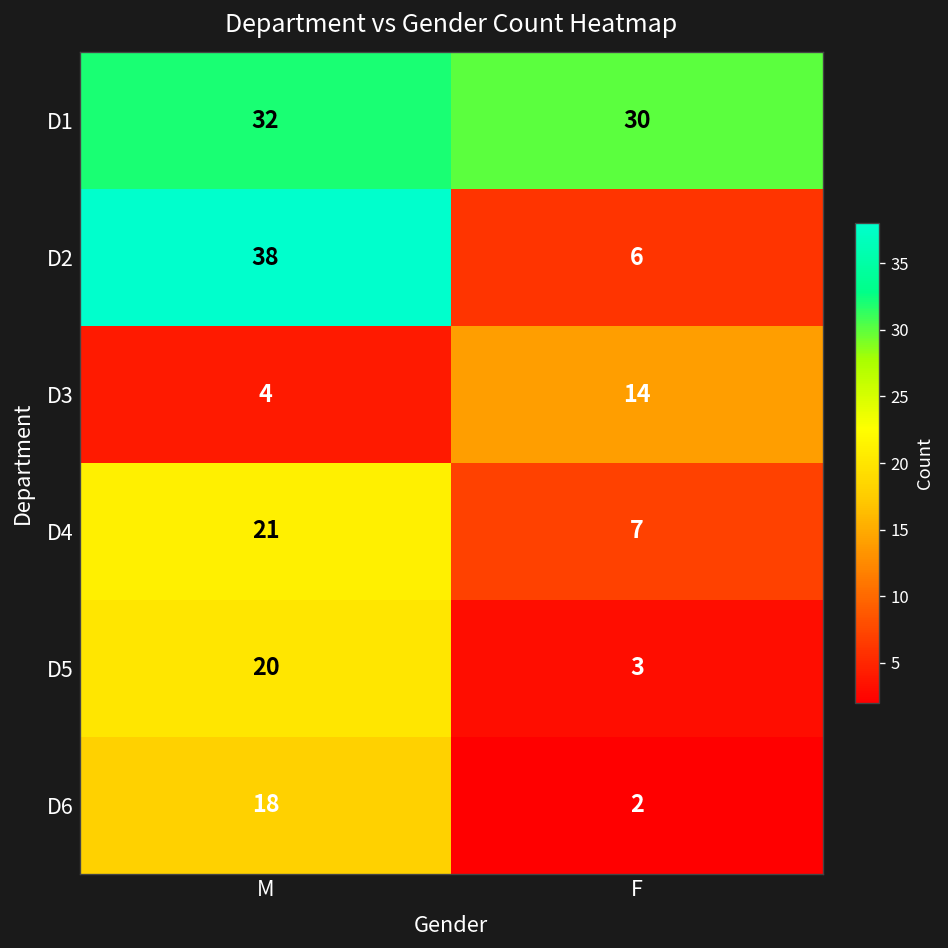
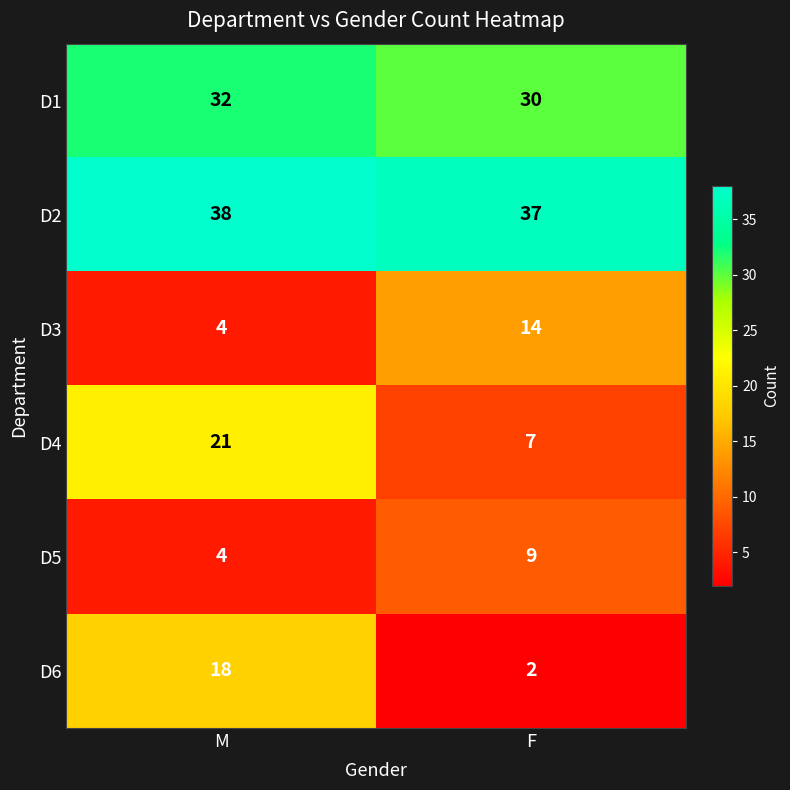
D2, F: 6 -> 37
D5, M: 20 -> 4
D5, F: 3 -> 9
